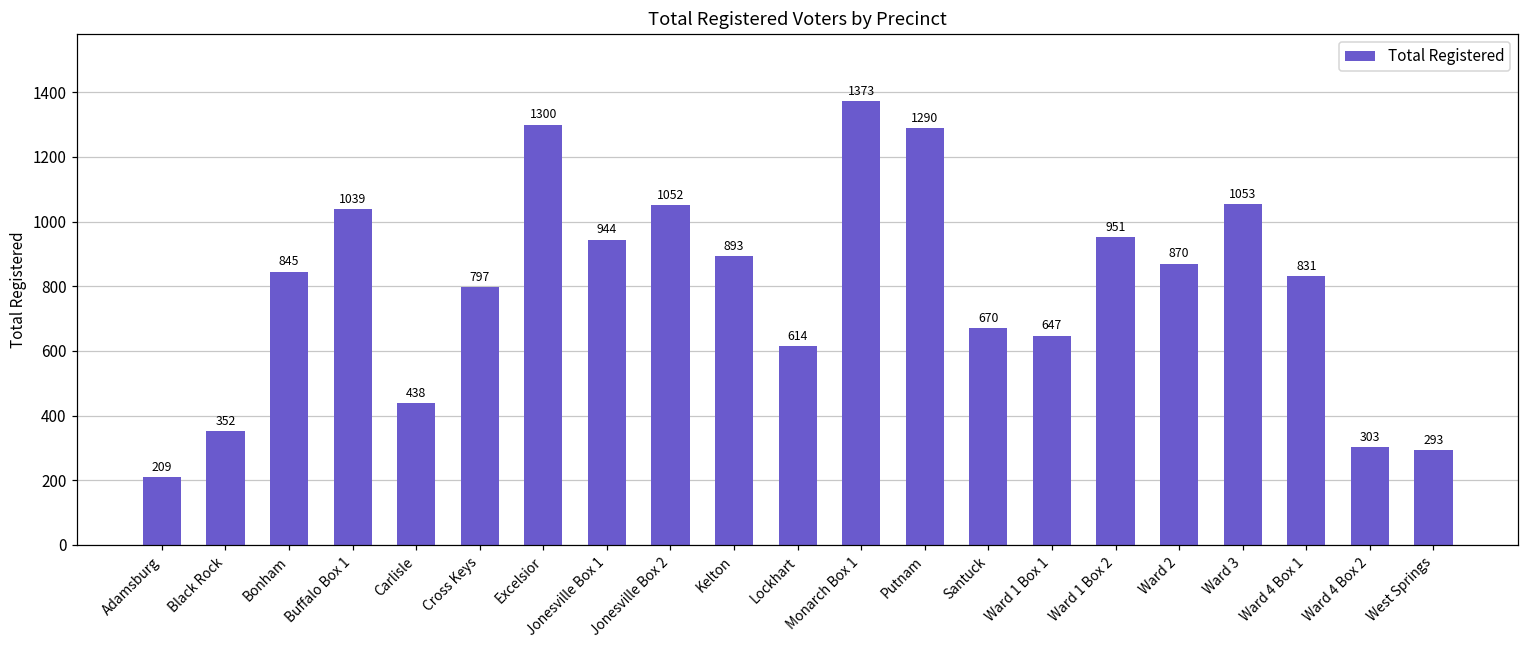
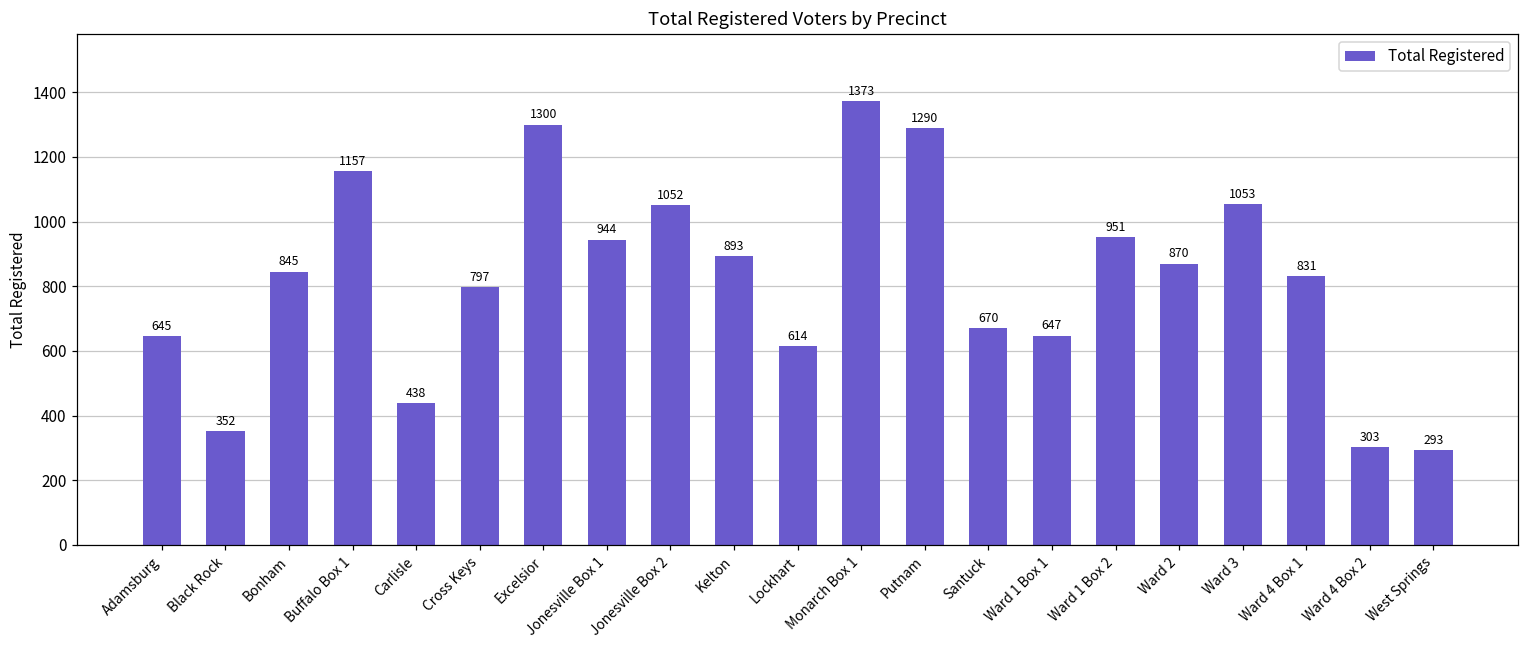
Adamsburg: 209 -> 645
Buffalo Box 1: 1039 -> 1157
